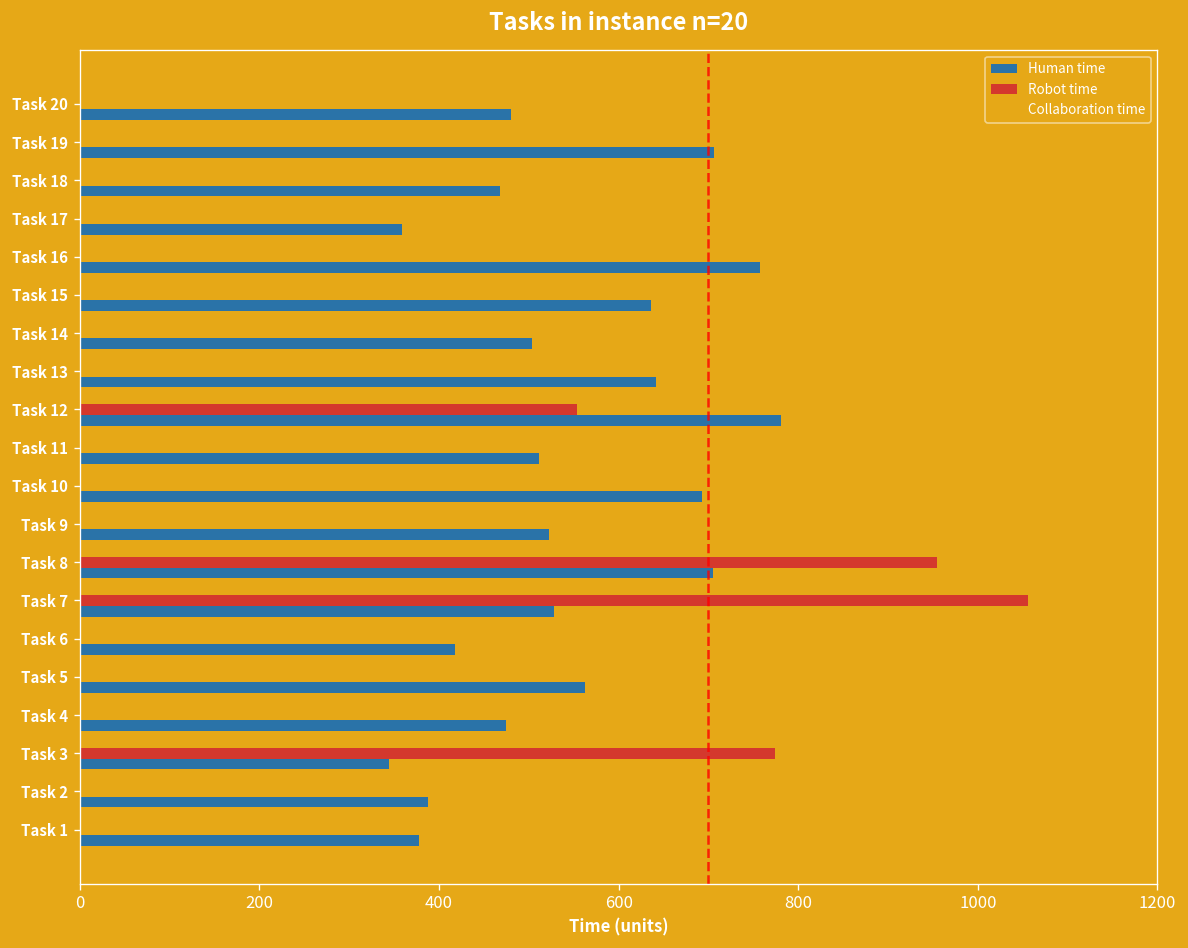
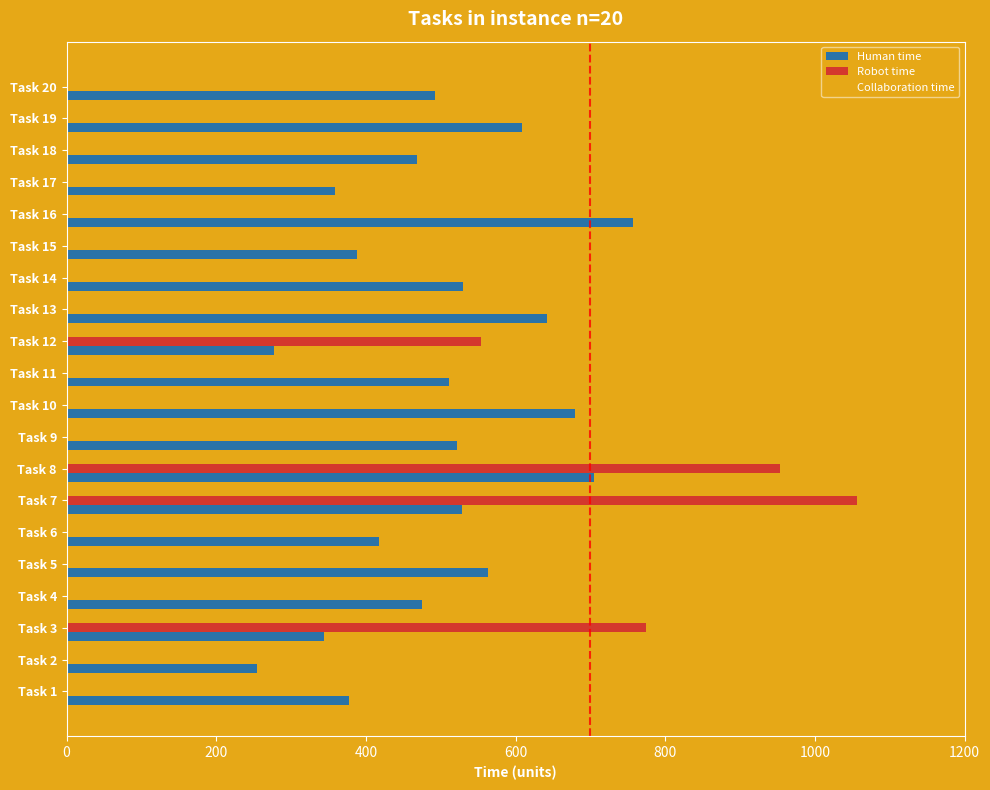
Human time, Task 20: 480 -> 490
Human time, Task 19: 710 -> 610
Human time, Task 15: 640 -> 390
Human time, Task 14: 500 -> 530
Human time, Task 12: 780 -> 280
Human time, Task 10: 690 -> 680
Human time, Task 2: 390 -> 250
